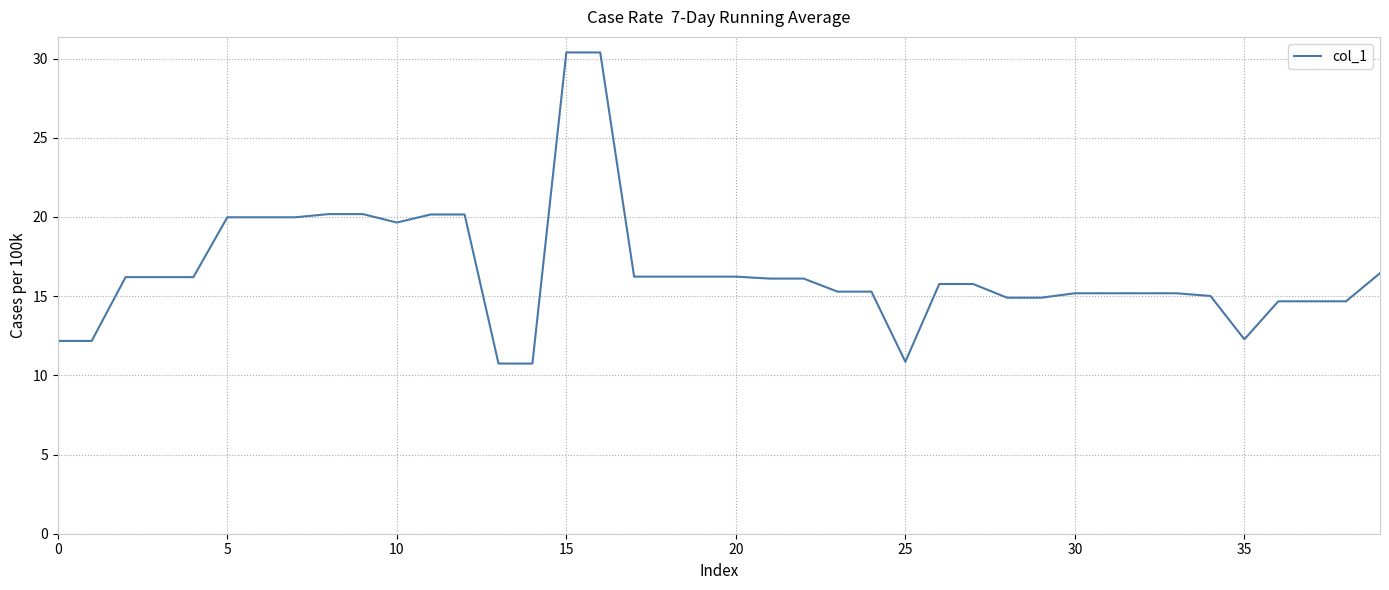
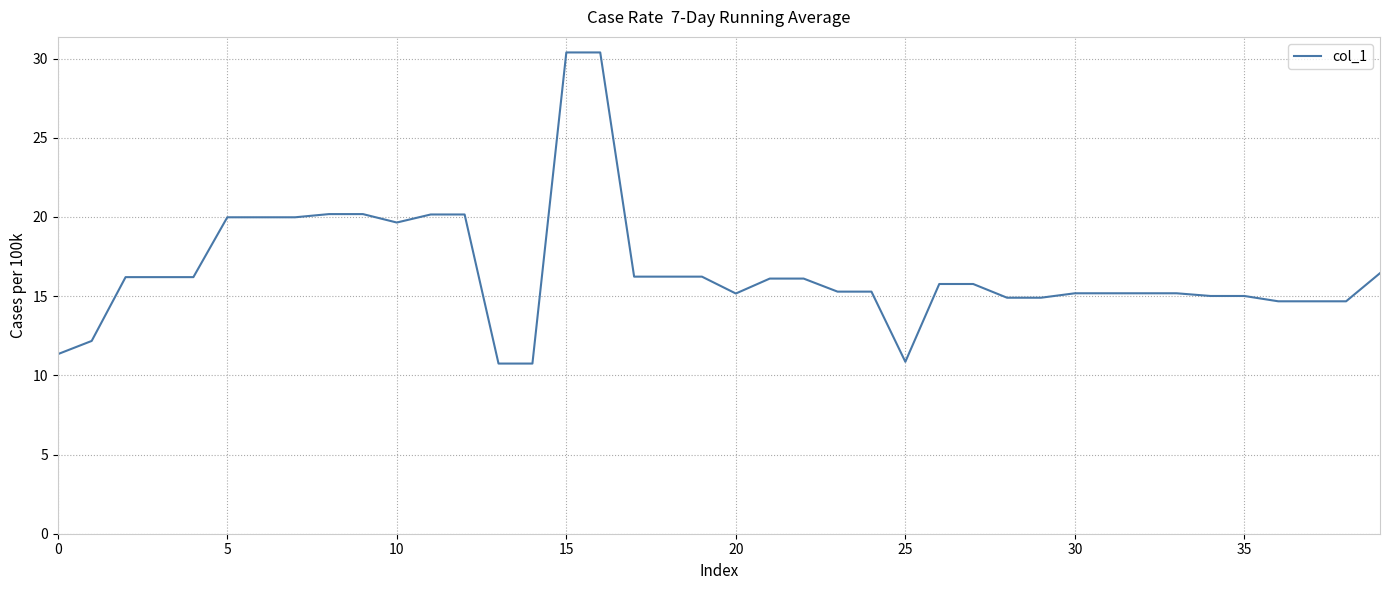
0: 12.2 -> 11.3
20: 16.2 -> 15.2
35: 12.3 -> 15.0
